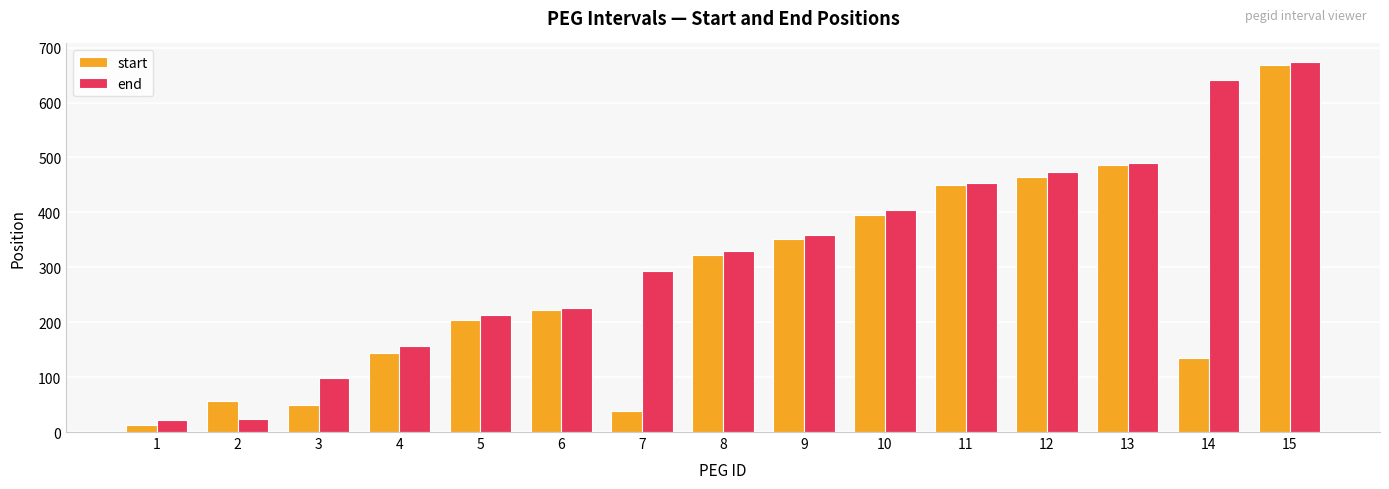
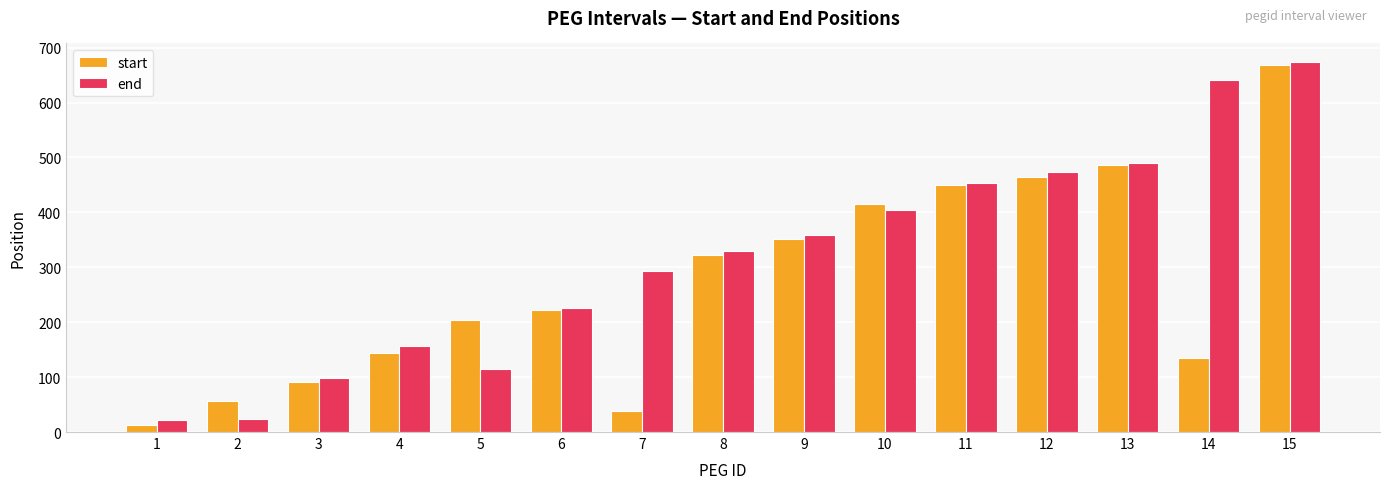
start, 3: 50 -> 90
end, 5: 210 -> 110
start, 10: 400 -> 420
